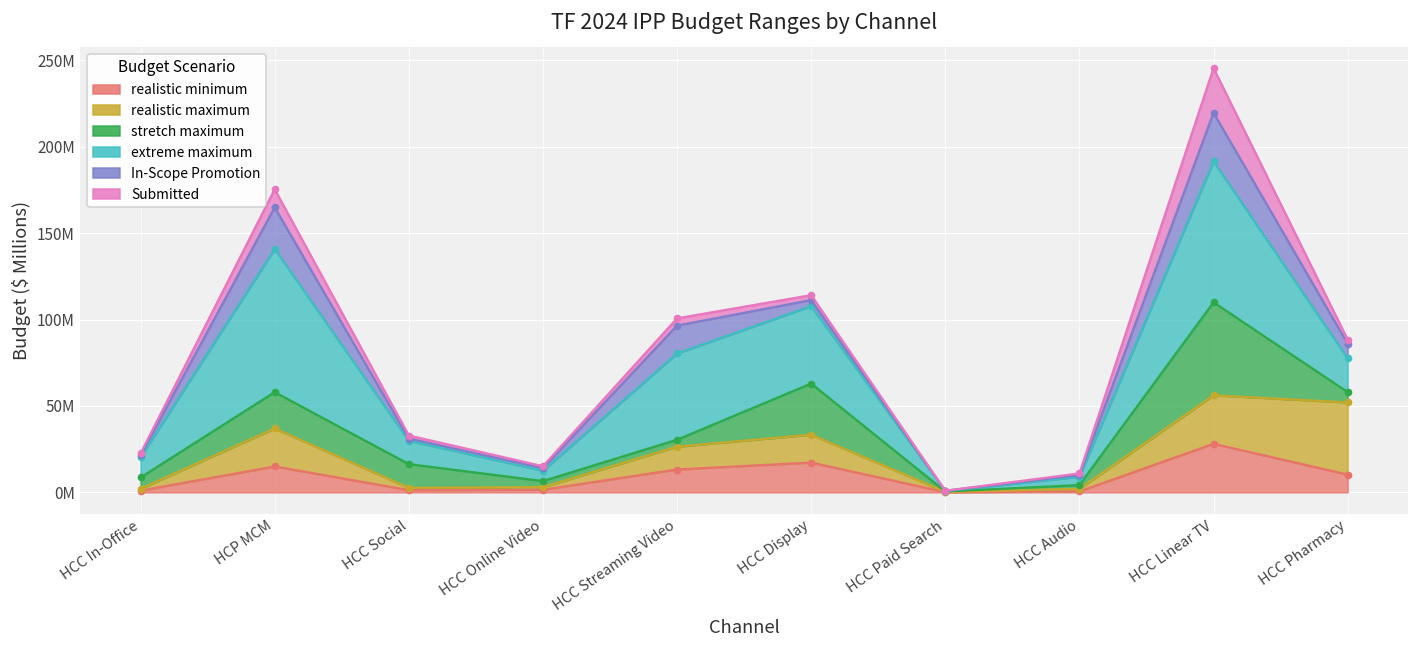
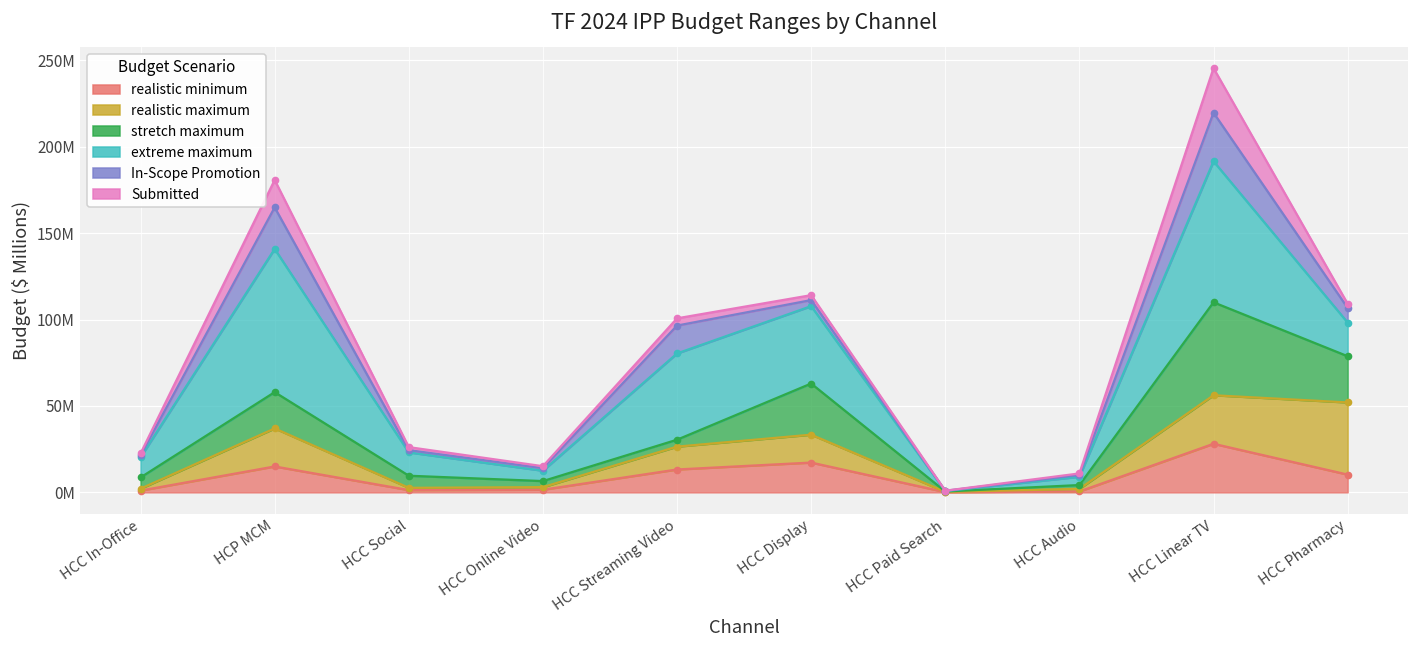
Submitted, HCP MCM: 11000000 -> 16000000
stretch maximum, HCC Social: 14000000 -> 7000000
stretch maximum, HCC Pharmacy: 6000000 -> 27000000
